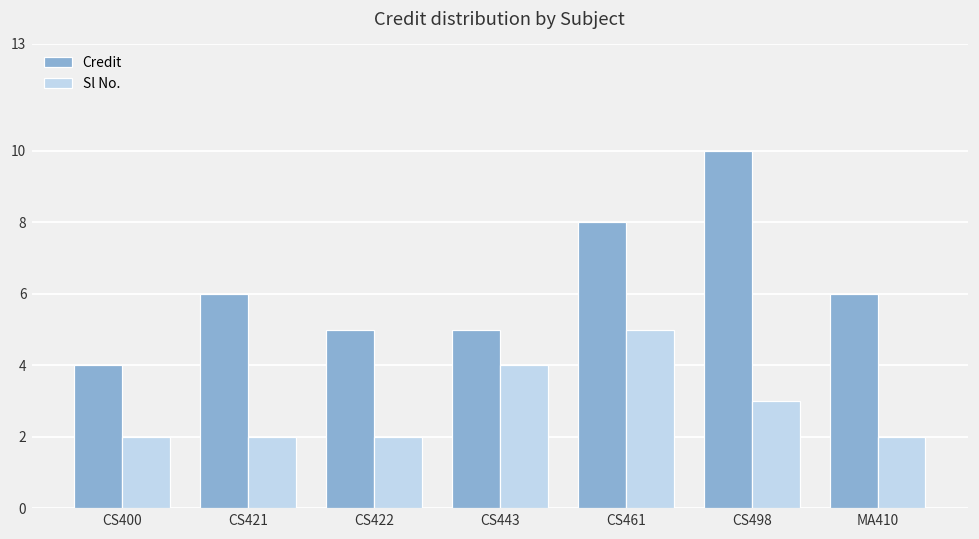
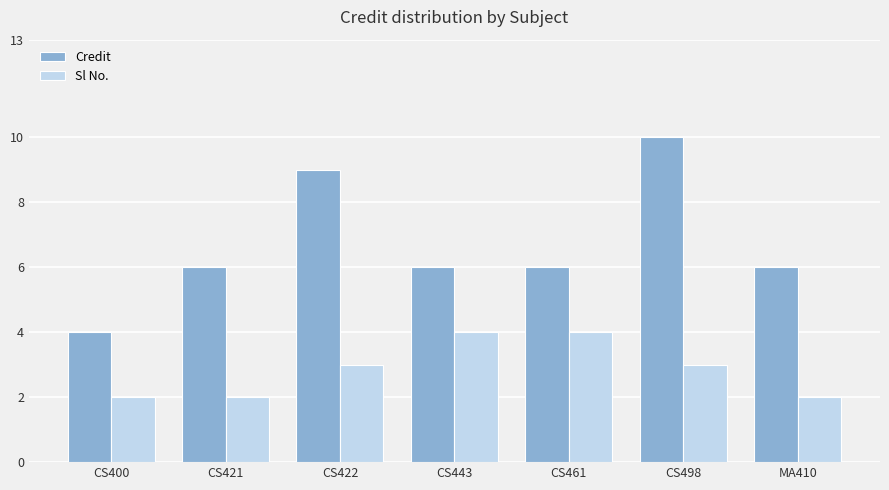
Credit, CS422: 5 -> 9
Sl No., CS422: 2 -> 3
Credit, CS443: 5 -> 6
Credit, CS461: 8 -> 6
Sl No., CS461: 5 -> 4
